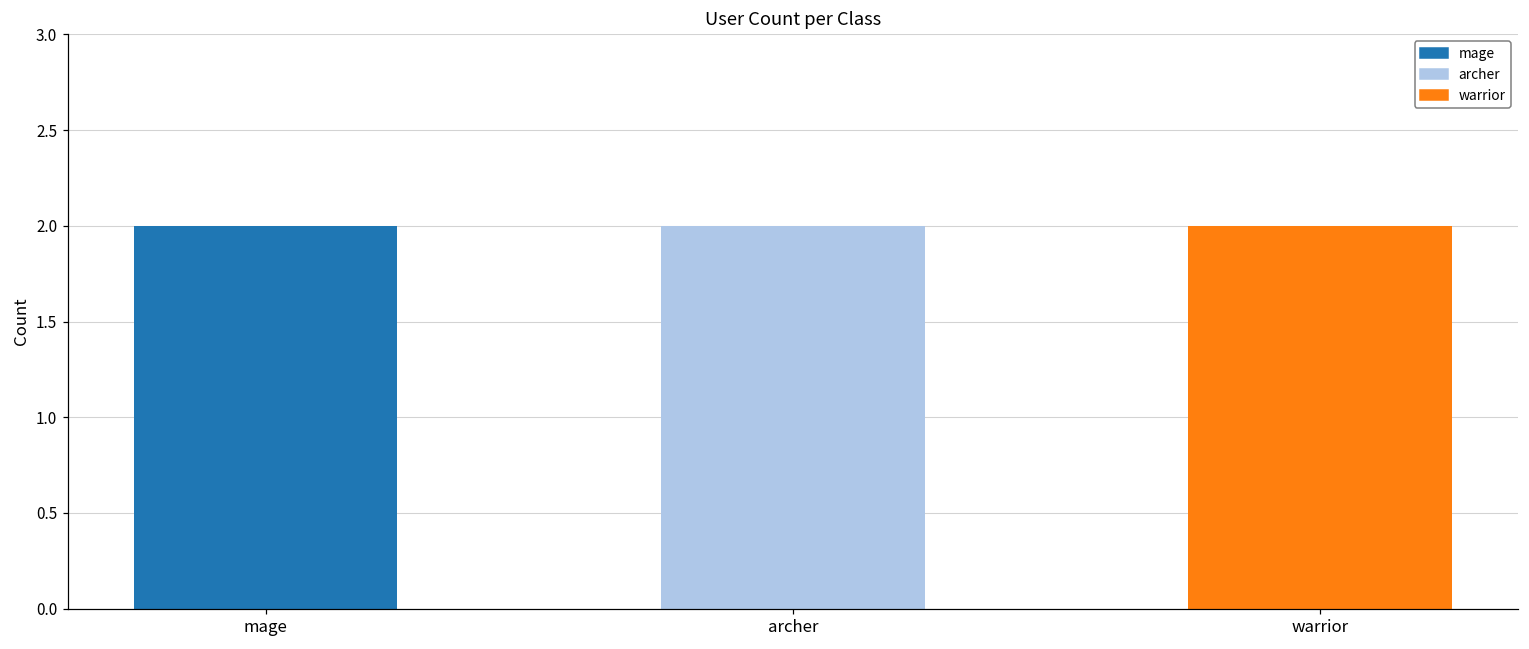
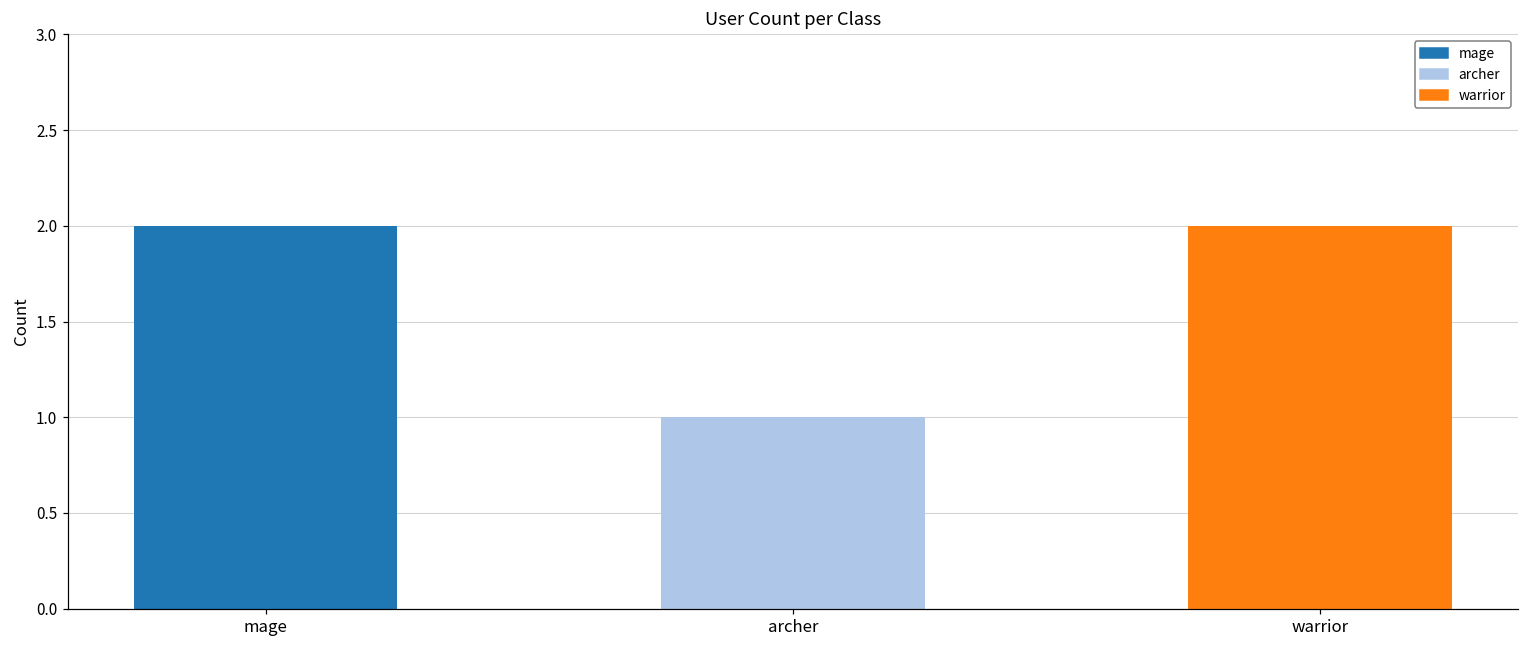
archer: 2 -> 1
